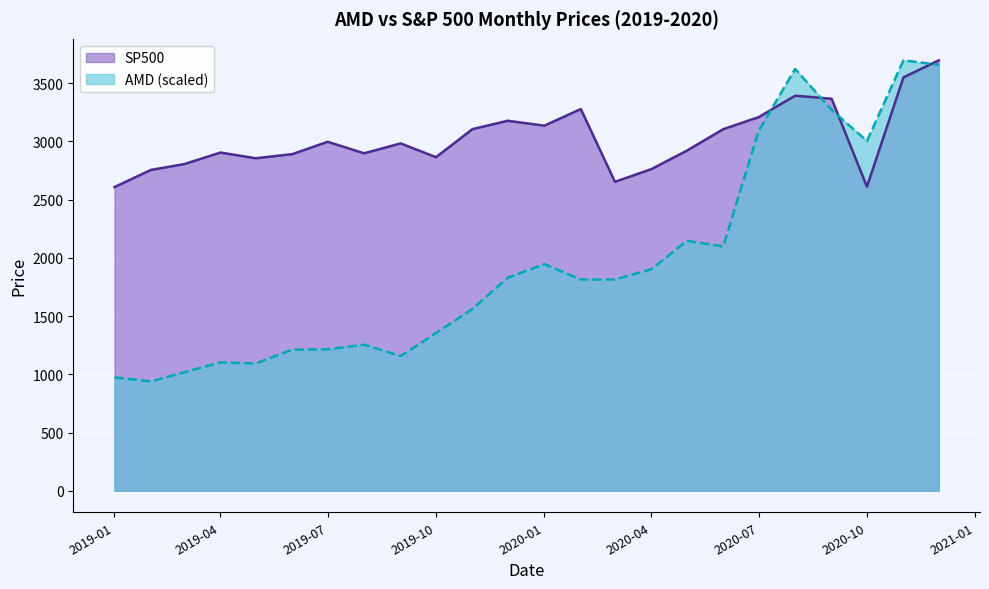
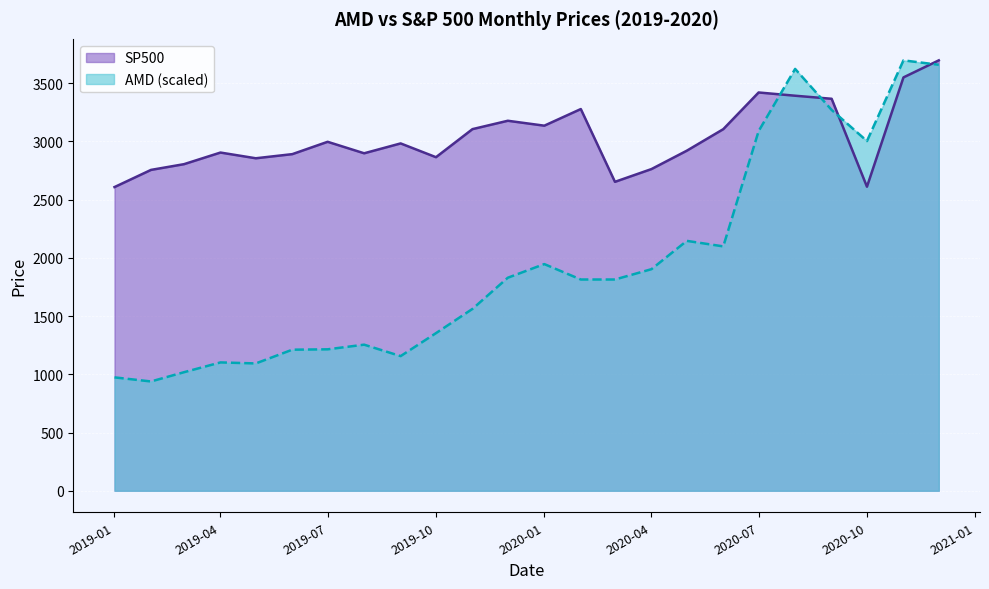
SP500, 2020-07: 3210 -> 3420
